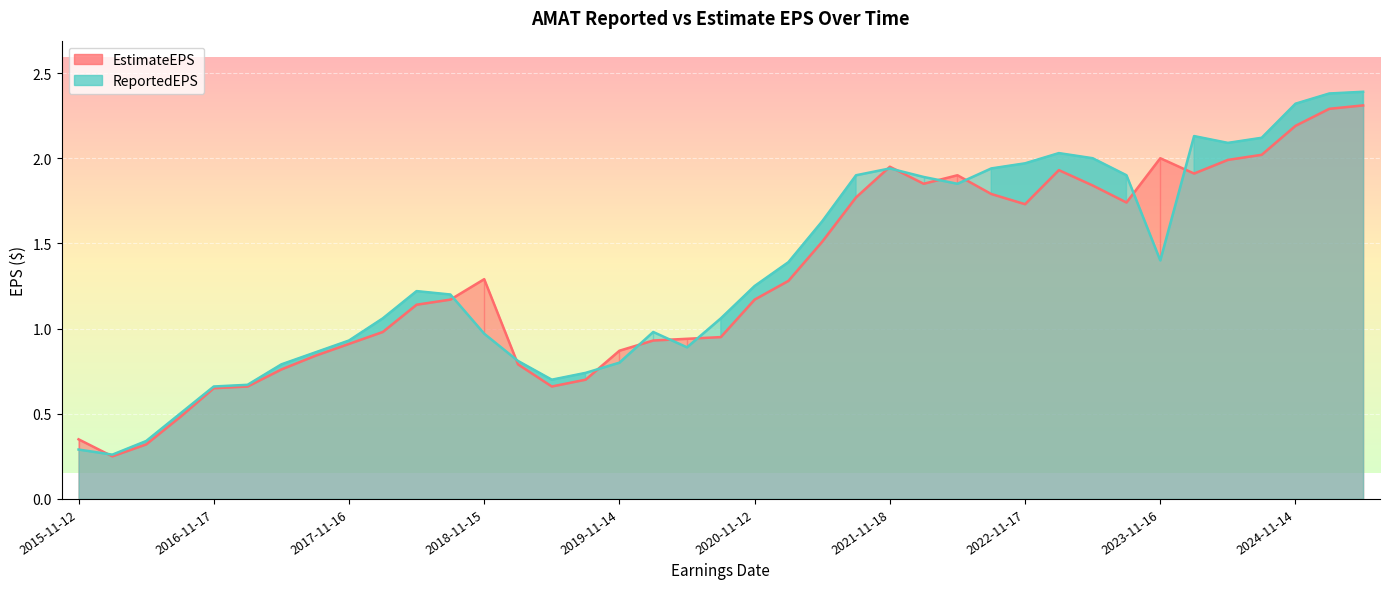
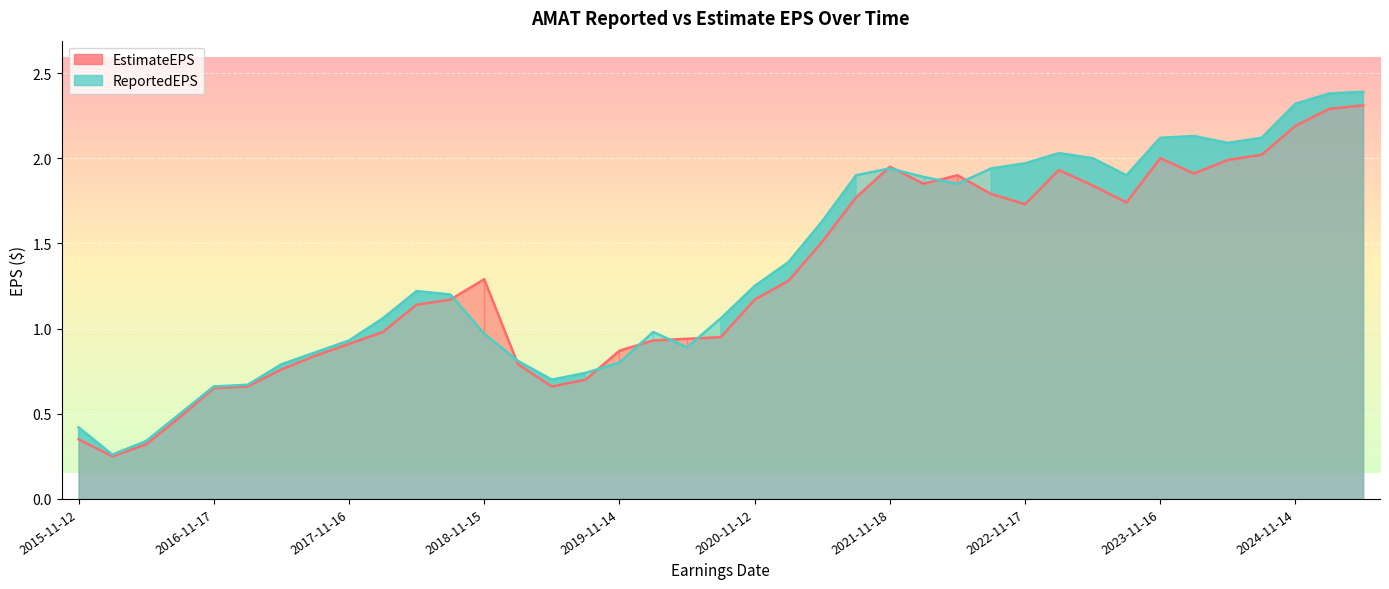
ReportedEPS, 2015-11-12: 0.29 -> 0.42
ReportedEPS, 2023-11-16: 1.40 -> 2.12
